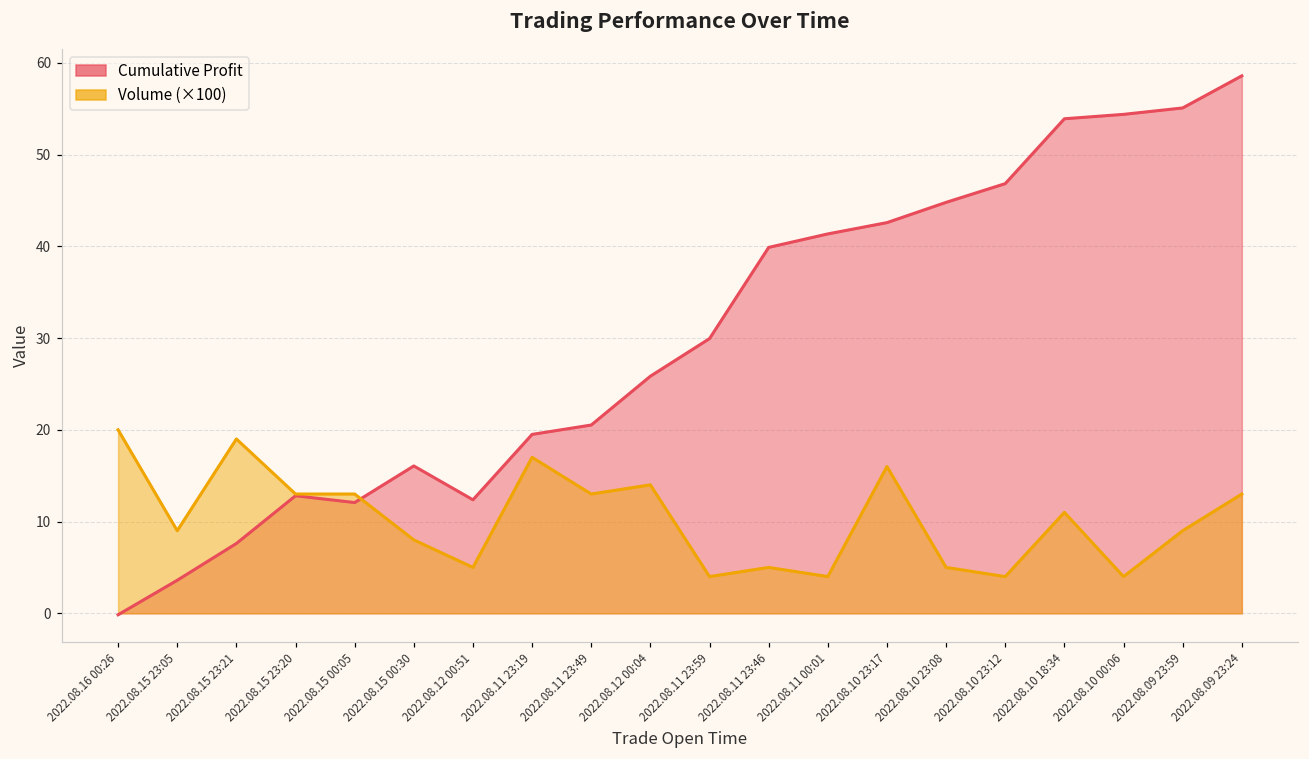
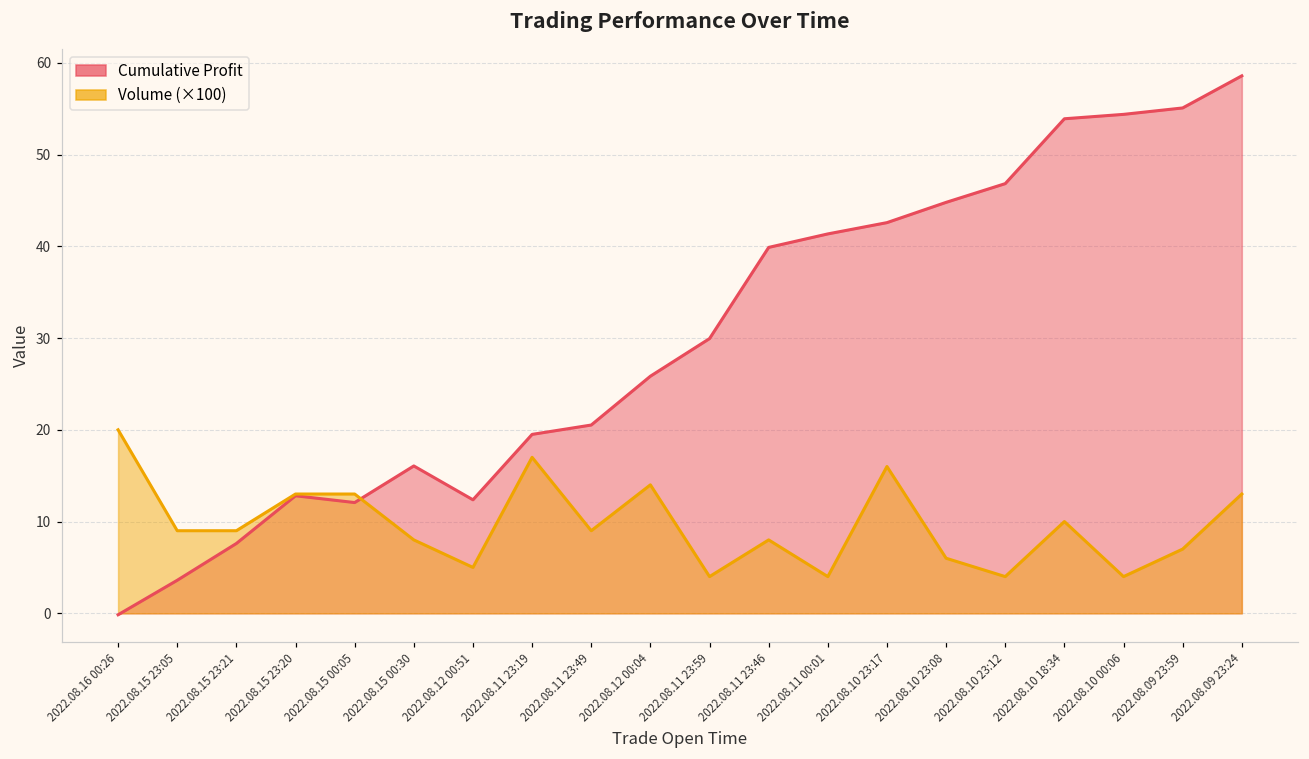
Volume (×100), 2022.08.15 23:21: 19 -> 9
Volume (×100), 2022.08.11 23:49: 13 -> 9
Volume (×100), 2022.08.11 23:46: 5 -> 8
Volume (×100), 2022.08.10 23:08: 5 -> 6
Volume (×100), 2022.08.10 18:34: 11 -> 10
Volume (×100), 2022.08.09 23:59: 9 -> 7
